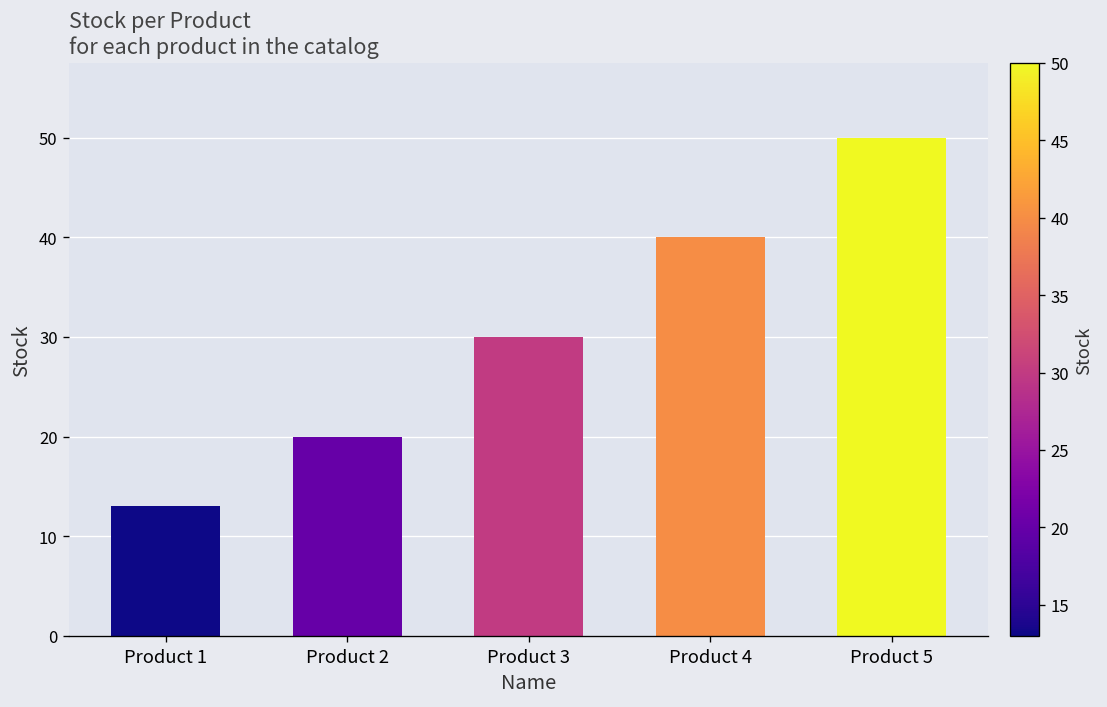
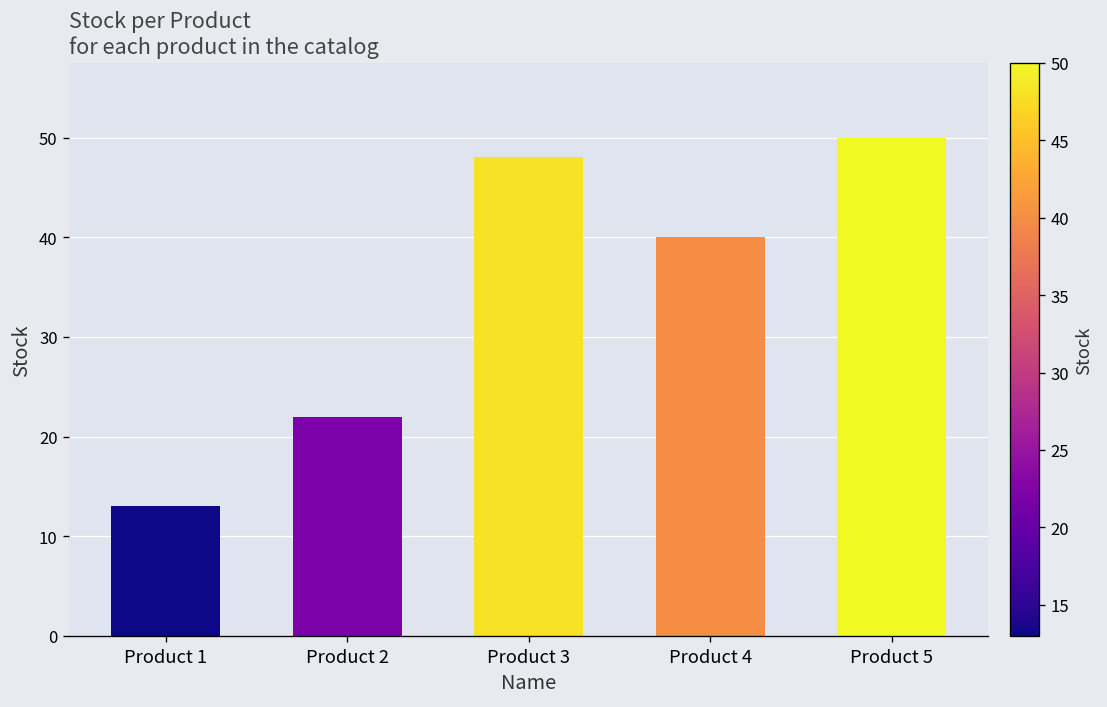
Product 2: 20 -> 22
Product 3: 30 -> 48
